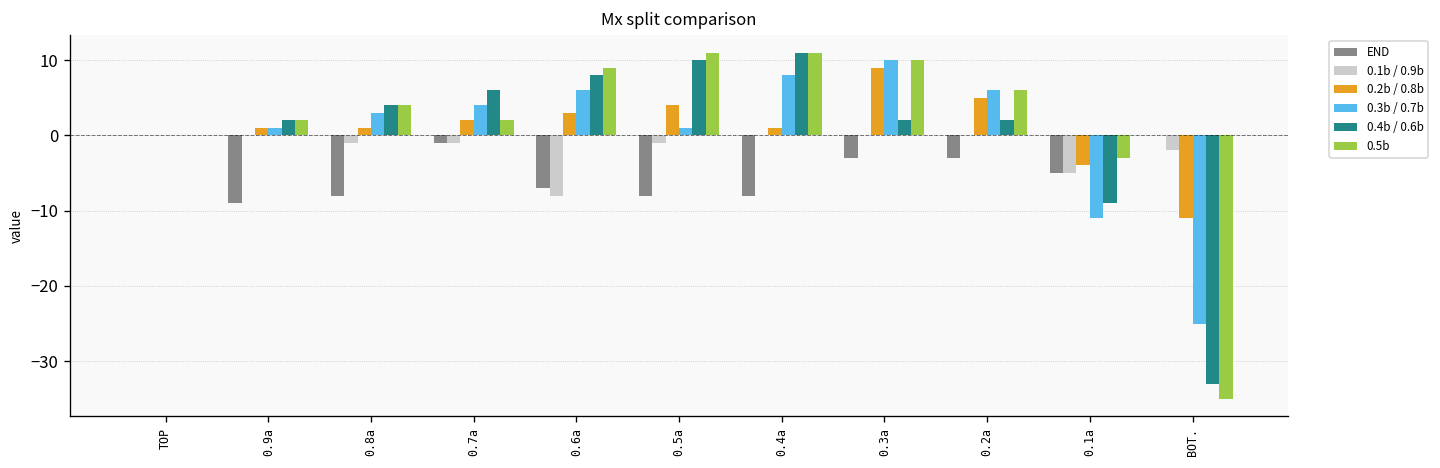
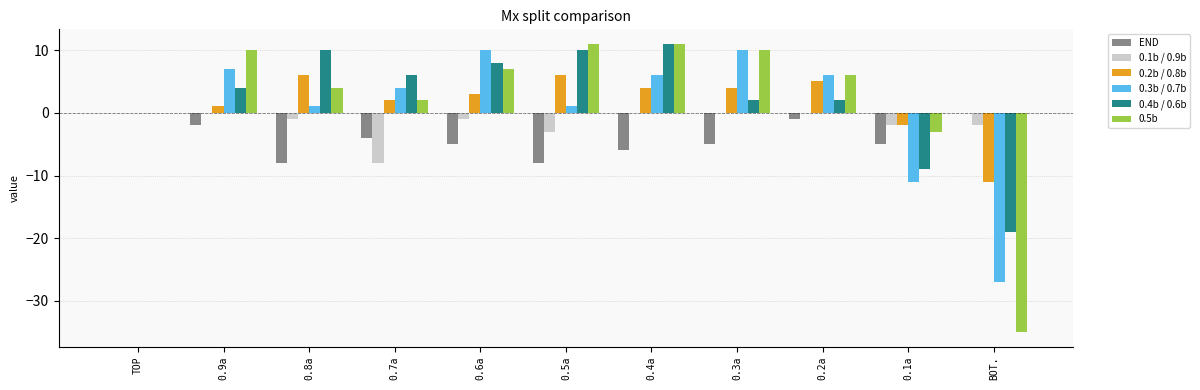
END, 0.9a: -9 -> -2
0.3b / 0.7b, 0.9a: 1 -> 7
0.4b / 0.6b, 0.9a: 2 -> 4
0.5b, 0.9a: 2 -> 10
0.2b / 0.8b, 0.8a: 1 -> 6
0.3b / 0.7b, 0.8a: 3 -> 1
0.4b / 0.6b, 0.8a: 4 -> 10
END, 0.7a: -1 -> -4
0.1b / 0.9b, 0.7a: -1 -> -8
END, 0.6a: -7 -> -5
0.1b / 0.9b, 0.6a: -8 -> -1
0.3b / 0.7b, 0.6a: 6 -> 10
0.5b, 0.6a: 9 -> 7
0.1b / 0.9b, 0.5a: -1 -> -3
0.2b / 0.8b, 0.5a: 4 -> 6
END, 0.4a: -8 -> -6
0.2b / 0.8b, 0.4a: 1 -> 4
0.3b / 0.7b, 0.4a: 8 -> 6
END, 0.3a: -3 -> -5
0.2b / 0.8b, 0.3a: 9 -> 4
END, 0.2a: -3 -> -1
0.1b / 0.9b, 0.1a: -5 -> -2
0.2b / 0.8b, 0.1a: -4 -> -2
0.3b / 0.7b, BOT.: -25 -> -27
0.4b / 0.6b, BOT.: -33 -> -19
